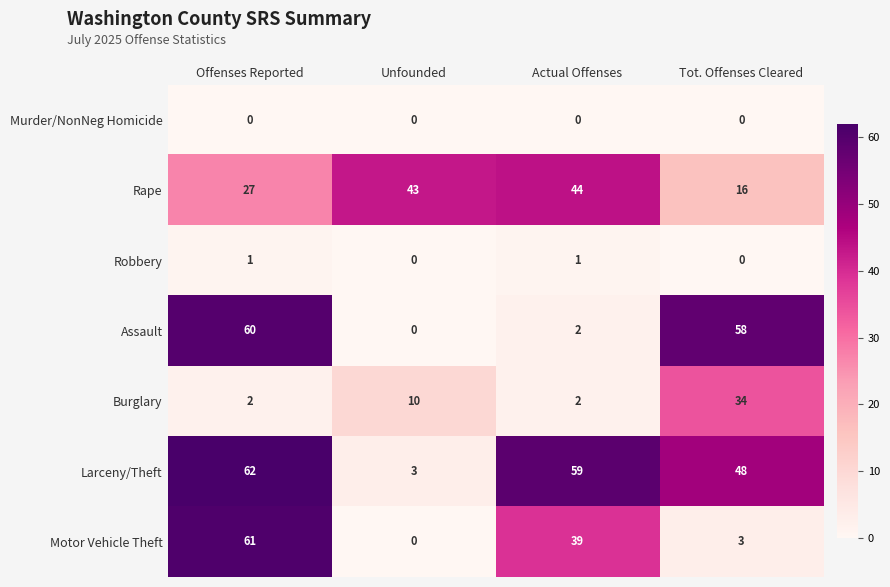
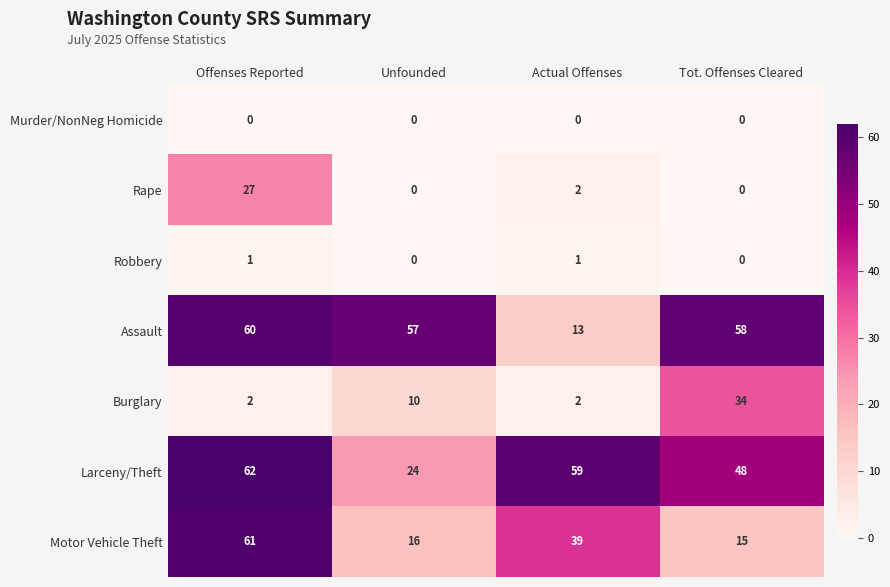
Rape, Unfounded: 43 -> 0
Rape, Actual Offenses: 44 -> 2
Rape, Tot. Offenses Cleared: 16 -> 0
Assault, Unfounded: 0 -> 57
Assault, Actual Offenses: 2 -> 13
Larceny/Theft, Unfounded: 3 -> 24
Motor Vehicle Theft, Unfounded: 0 -> 16
Motor Vehicle Theft, Tot. Offenses Cleared: 3 -> 15
